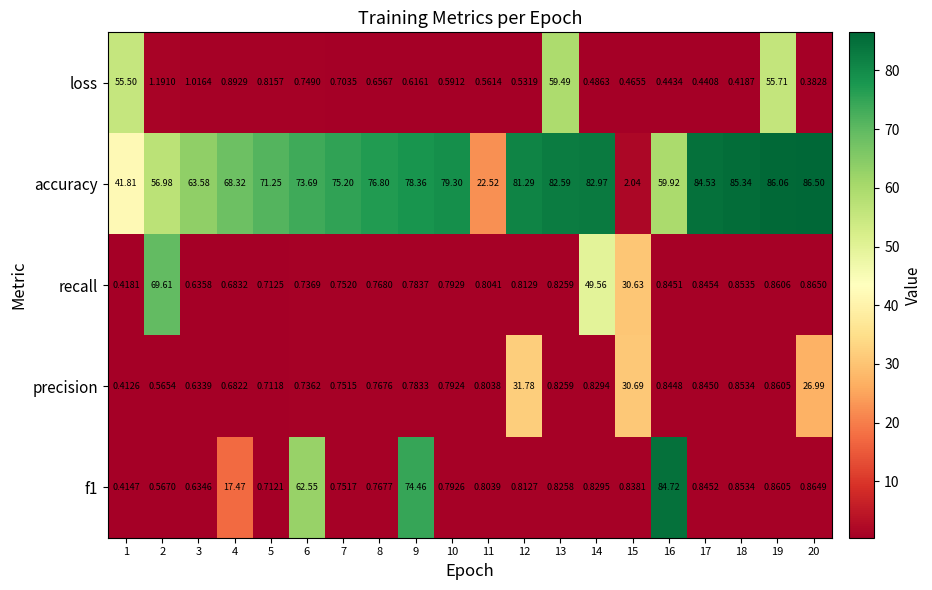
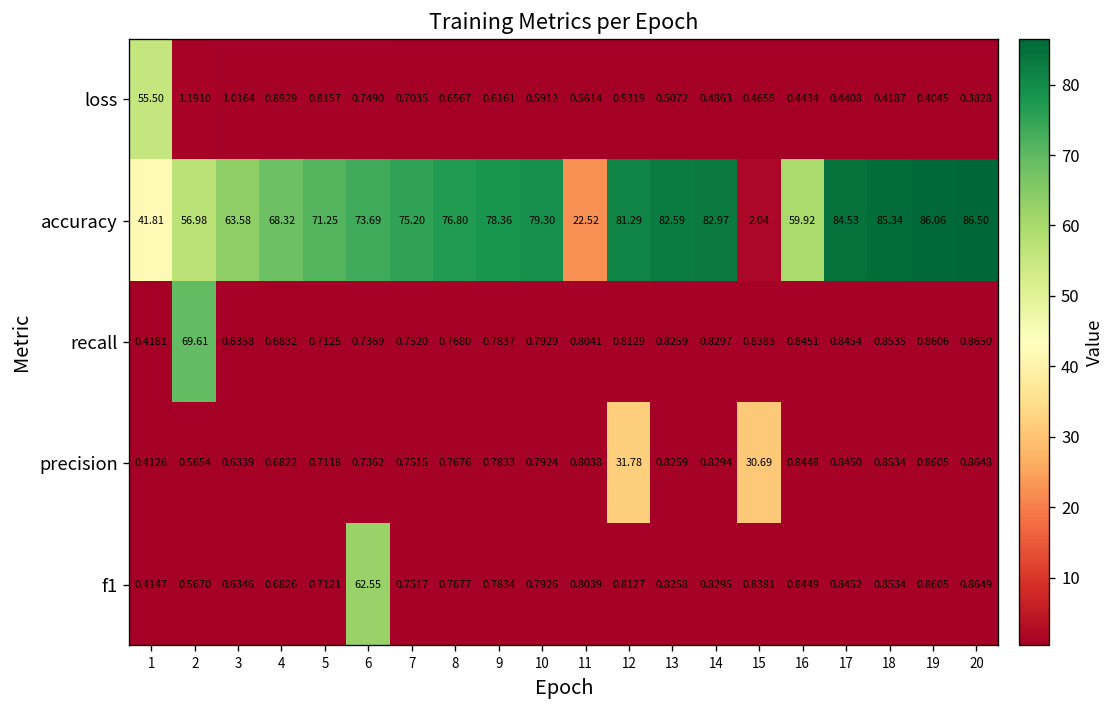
loss, 13: 59.49 -> 0.5072
loss, 19: 55.71 -> 0.4045
recall, 14: 49.56 -> 0.8297
recall, 15: 30.63 -> 0.8383
precision, 20: 26.99 -> 0.8648
f1, 4: 17.47 -> 0.6826
f1, 9: 74.46 -> 0.7834
f1, 16: 84.72 -> 0.8449
